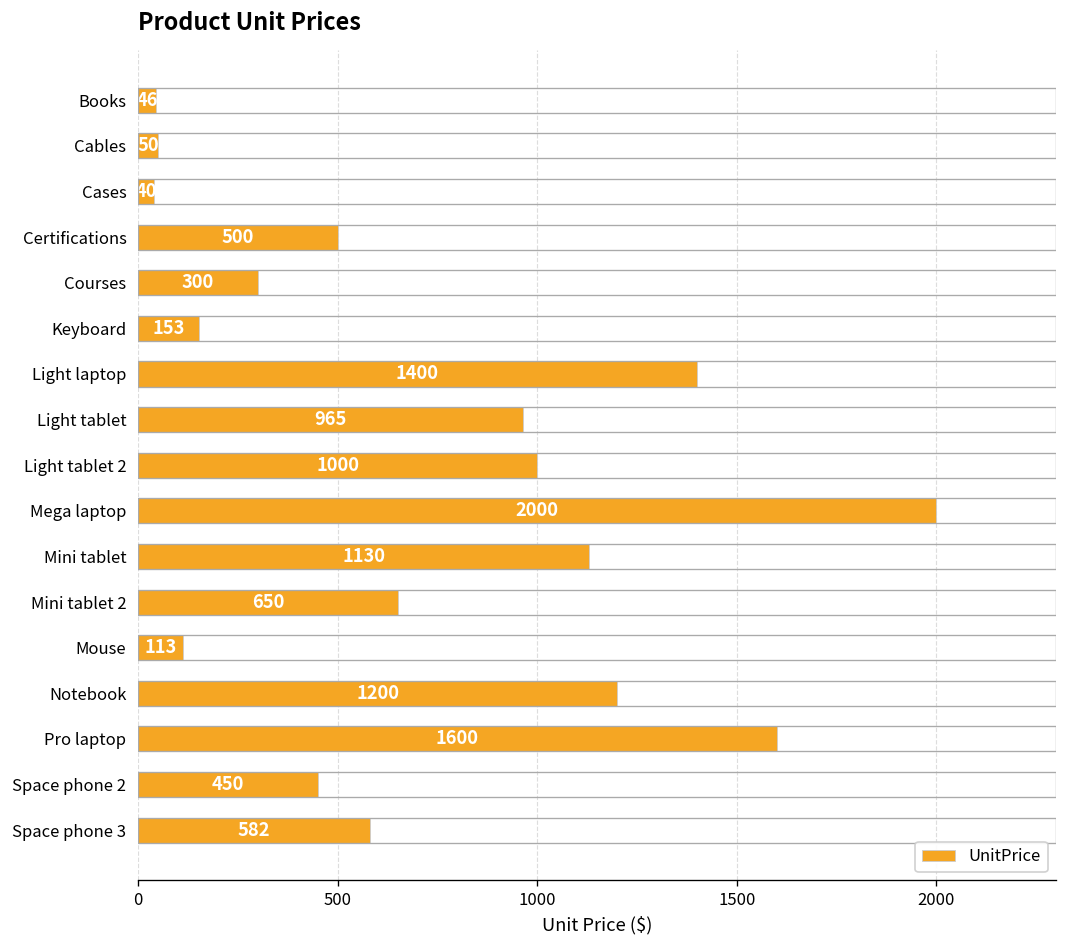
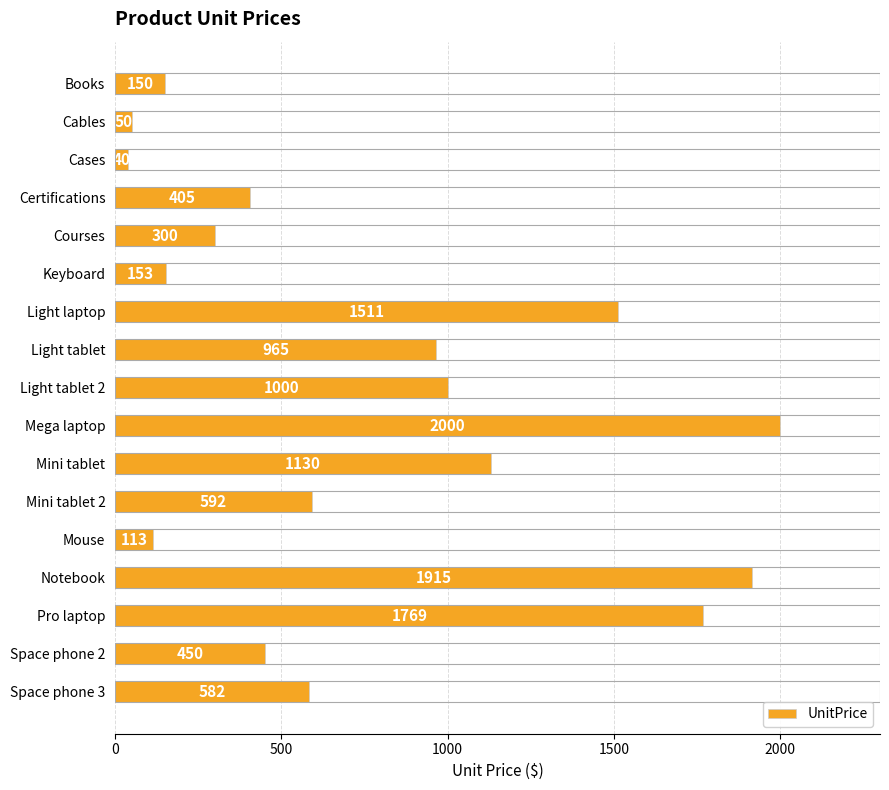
Books: 46 -> 150
Certifications: 500 -> 405
Light laptop: 1400 -> 1511
Mini tablet 2: 650 -> 592
Notebook: 1200 -> 1915
Pro laptop: 1600 -> 1769
